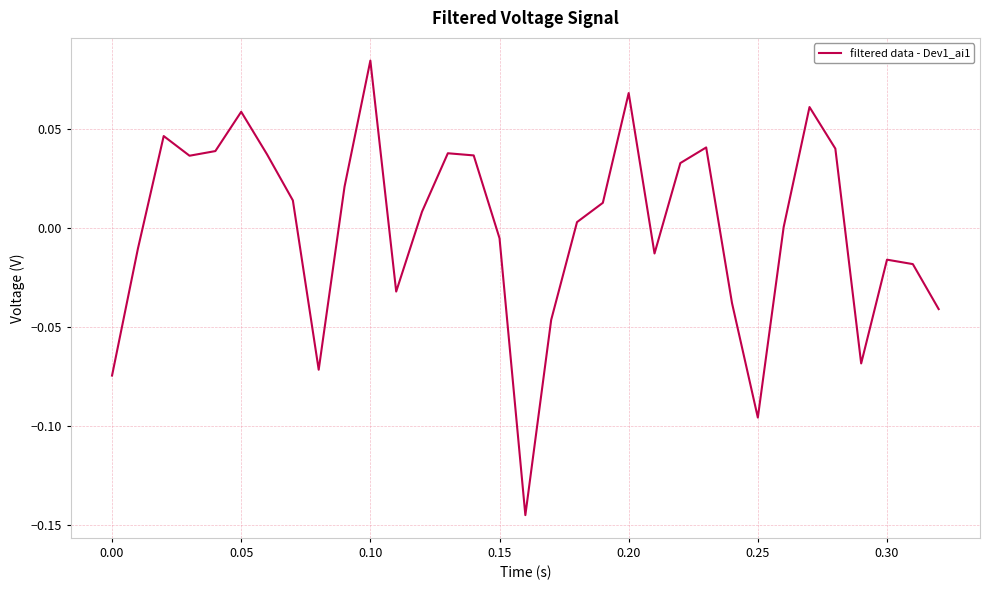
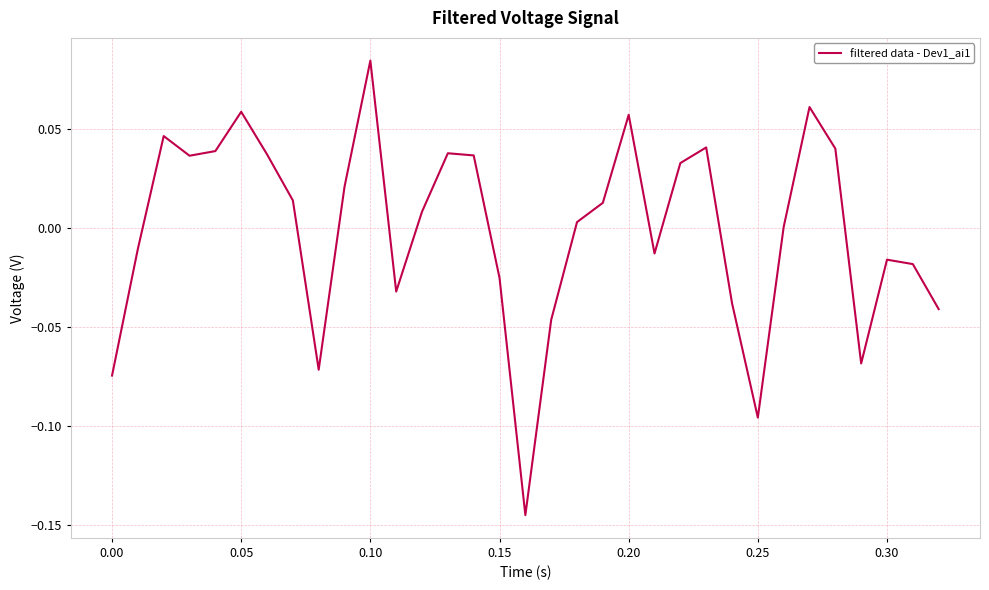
0.15: -0.005 -> -0.025
0.20: 0.068 -> 0.057
